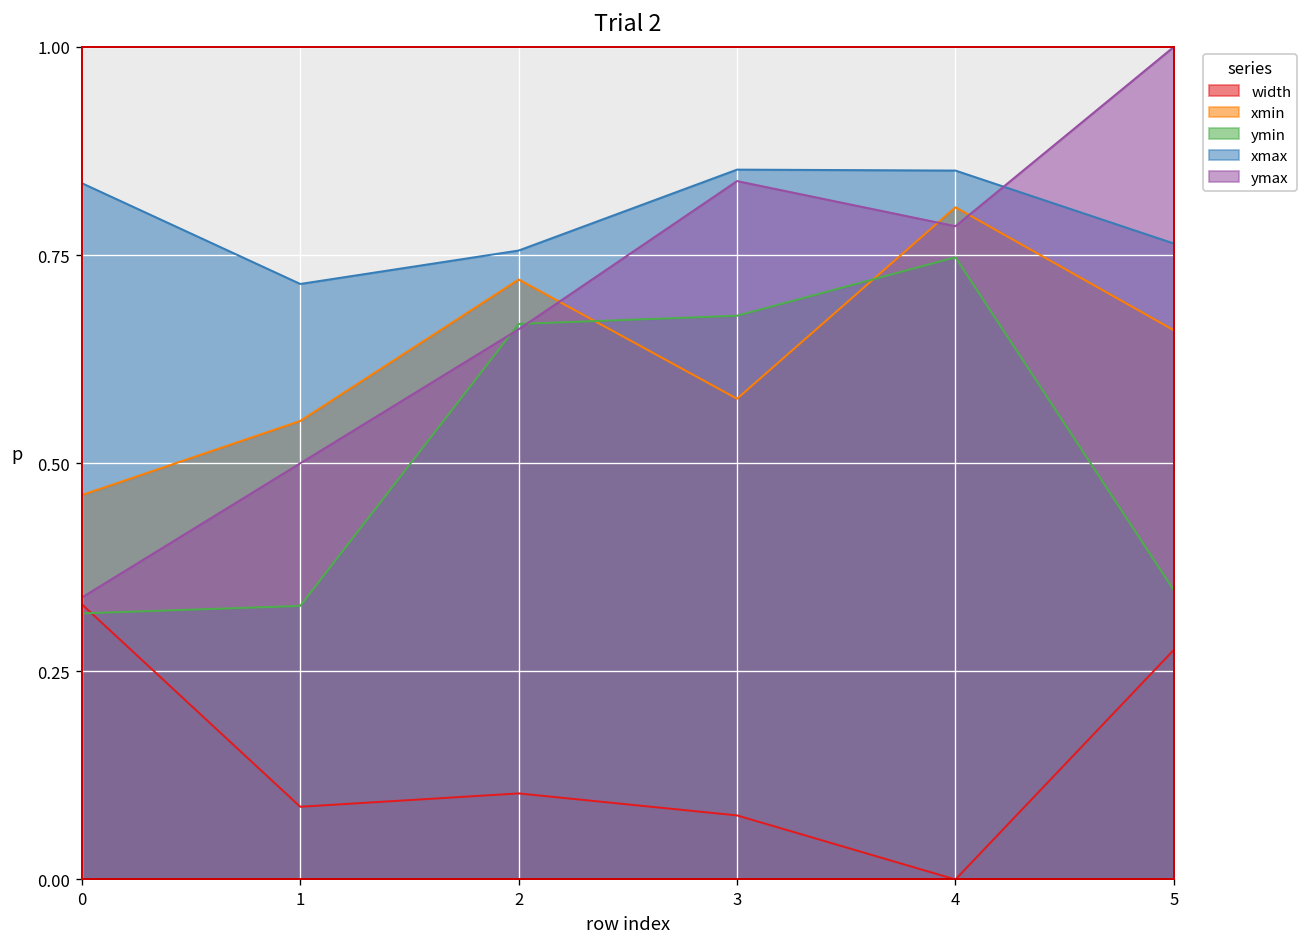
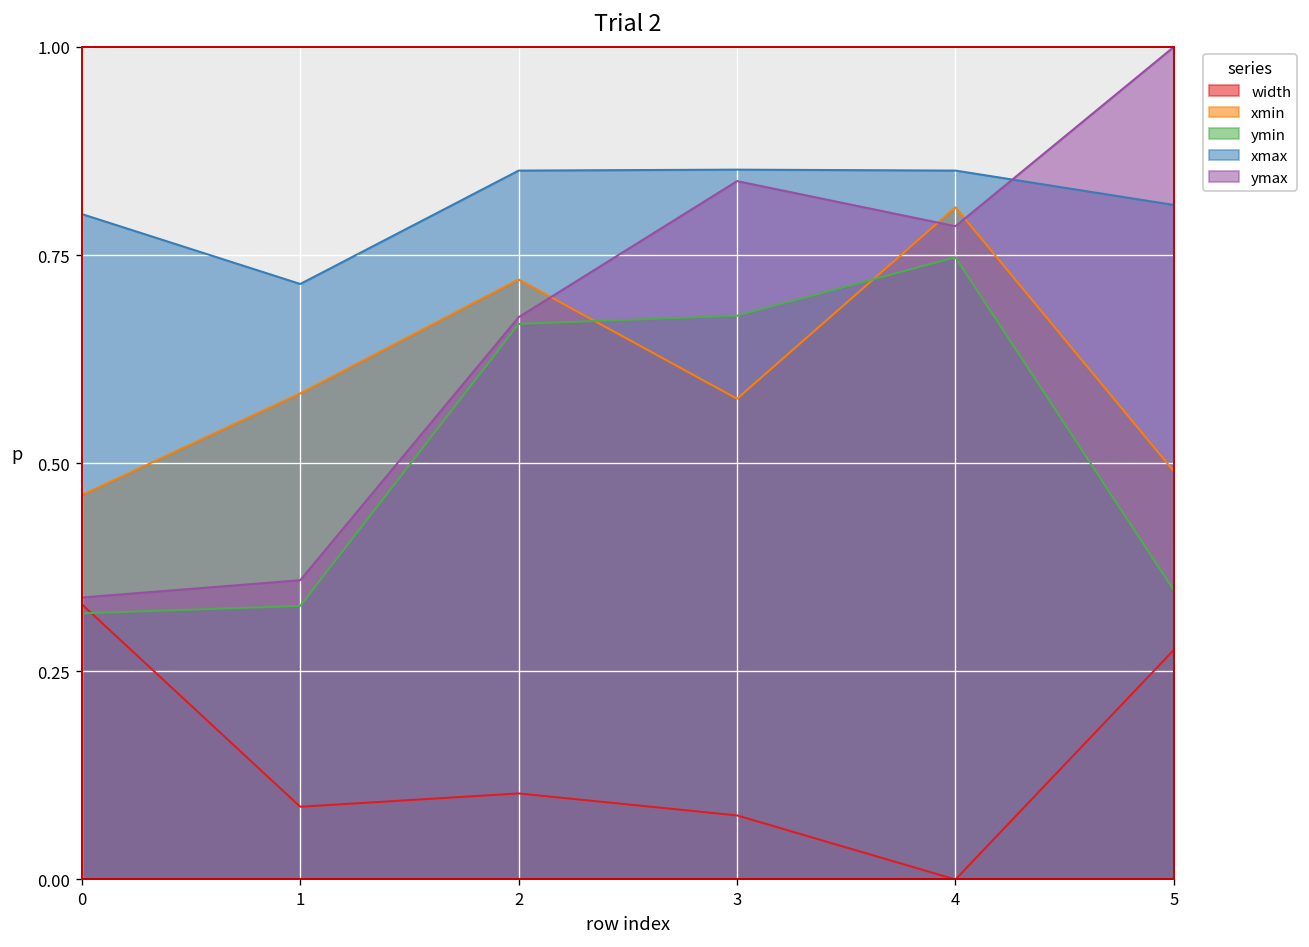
xmax, 0: 0.84 -> 0.80
xmin, 1: 0.55 -> 0.58
ymax, 1: 0.50 -> 0.36
xmax, 2: 0.76 -> 0.85
ymax, 2: 0.66 -> 0.68
xmin, 5: 0.66 -> 0.49
xmax, 5: 0.76 -> 0.81
